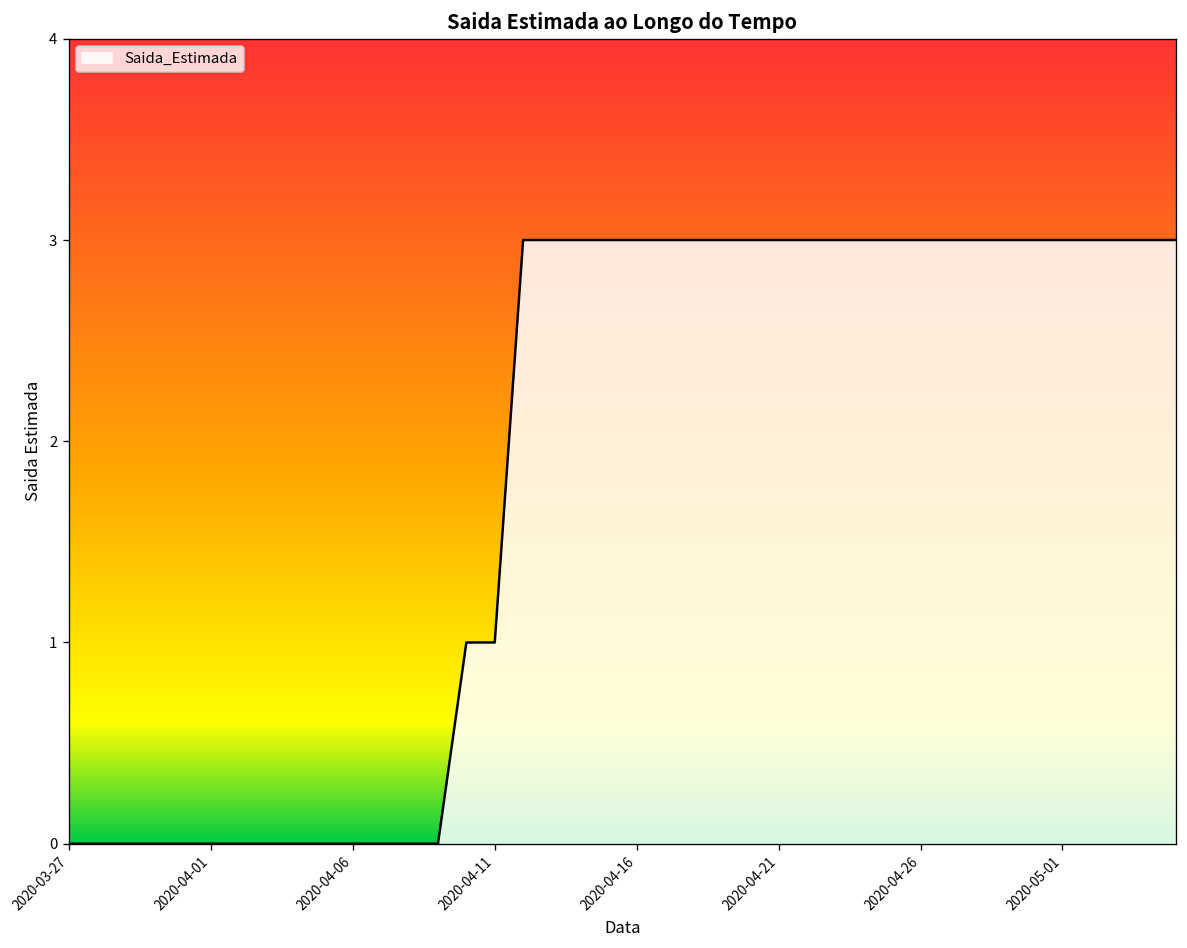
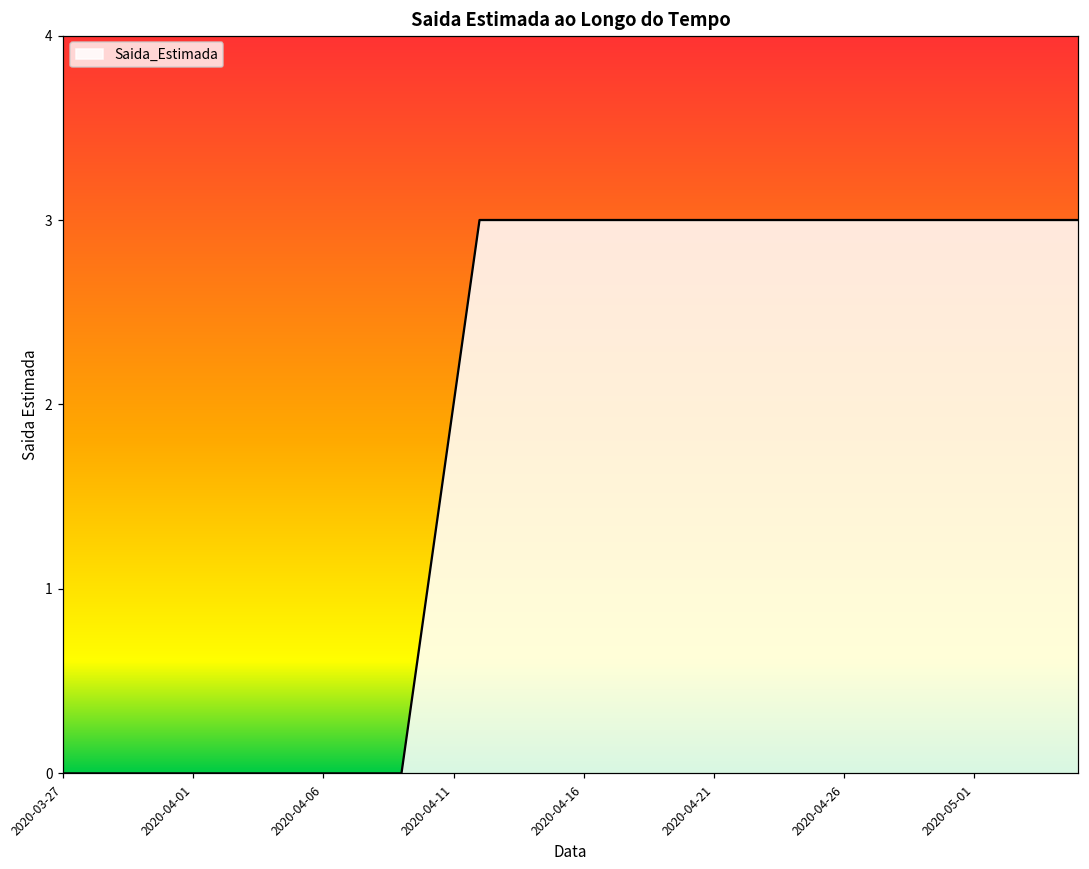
2020-04-11: 1 -> 2
